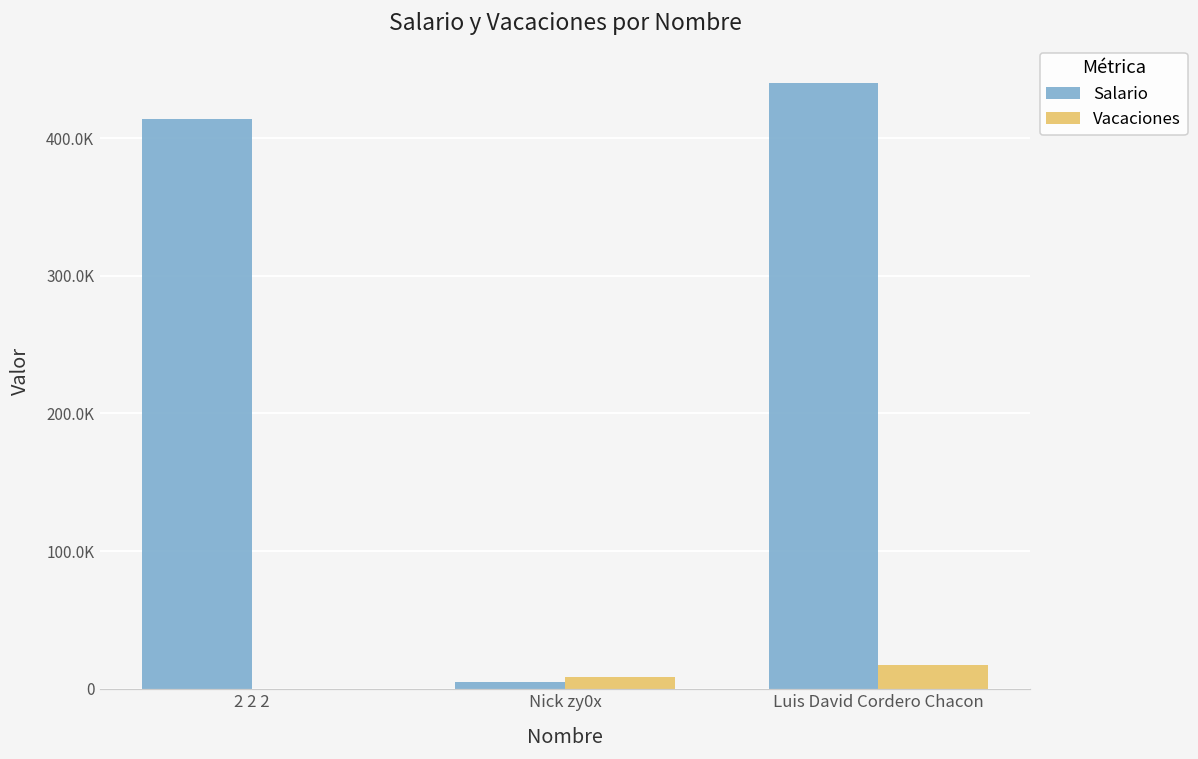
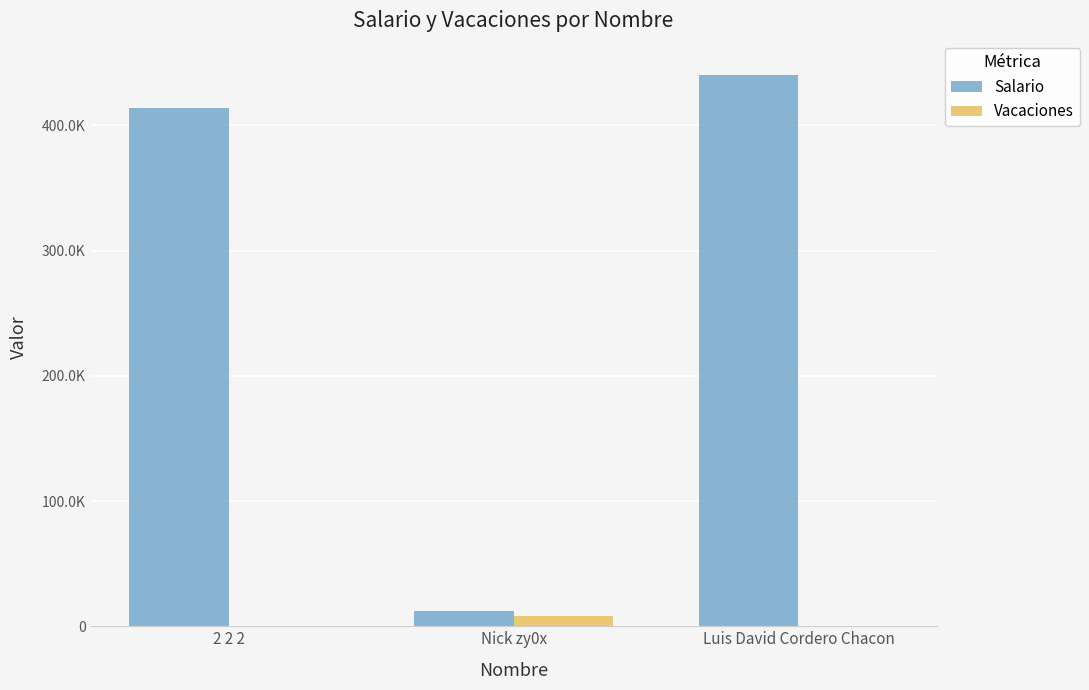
Salario, Nick zy0x: 5000 -> 12000
Vacaciones, Luis David Cordero Chacon: 18000 -> 0
